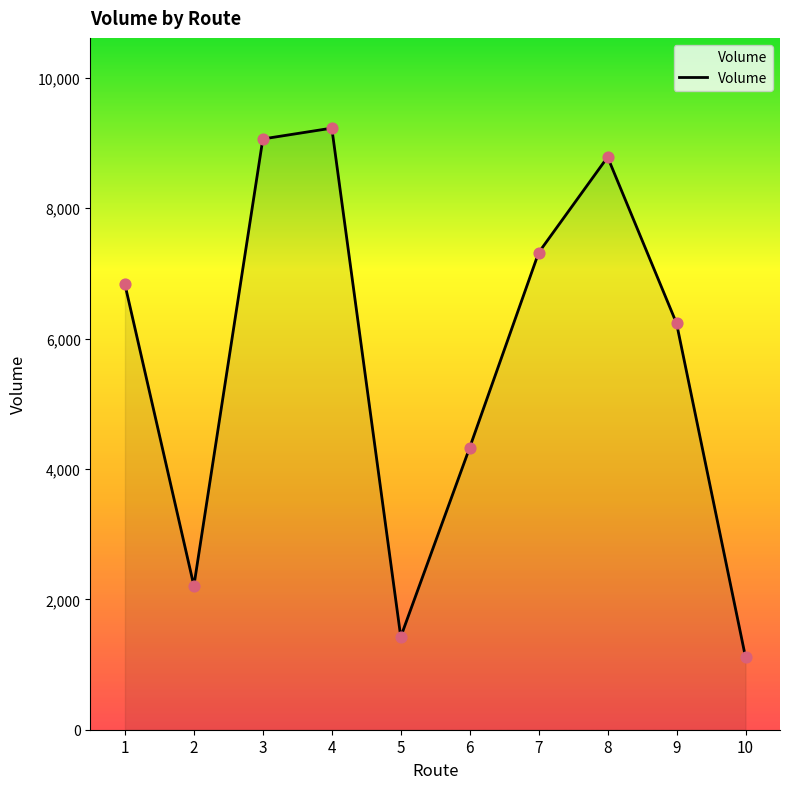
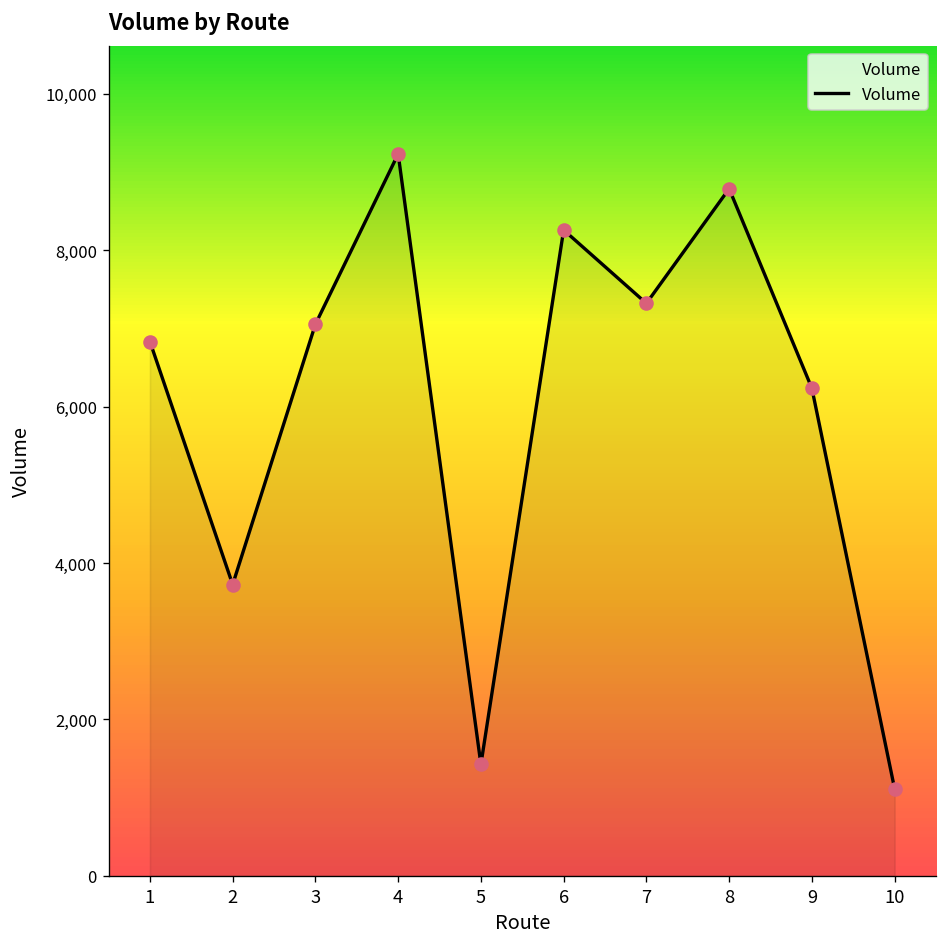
2: 2,200 -> 3,700
3: 9,100 -> 7,100
6: 4,300 -> 8,300
